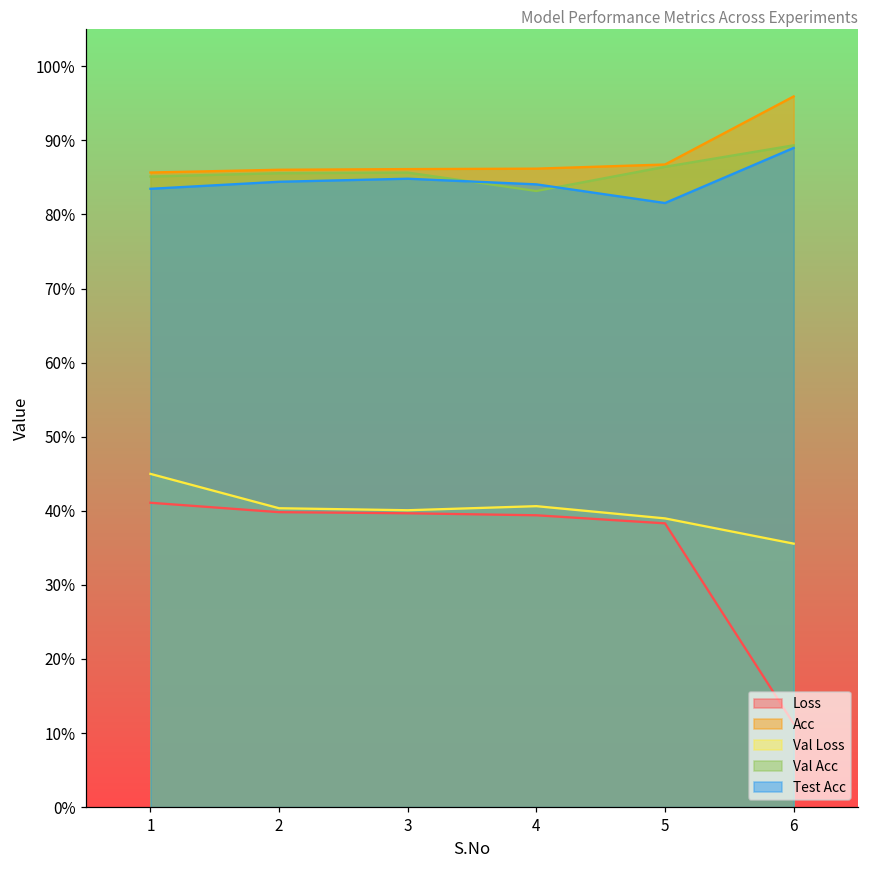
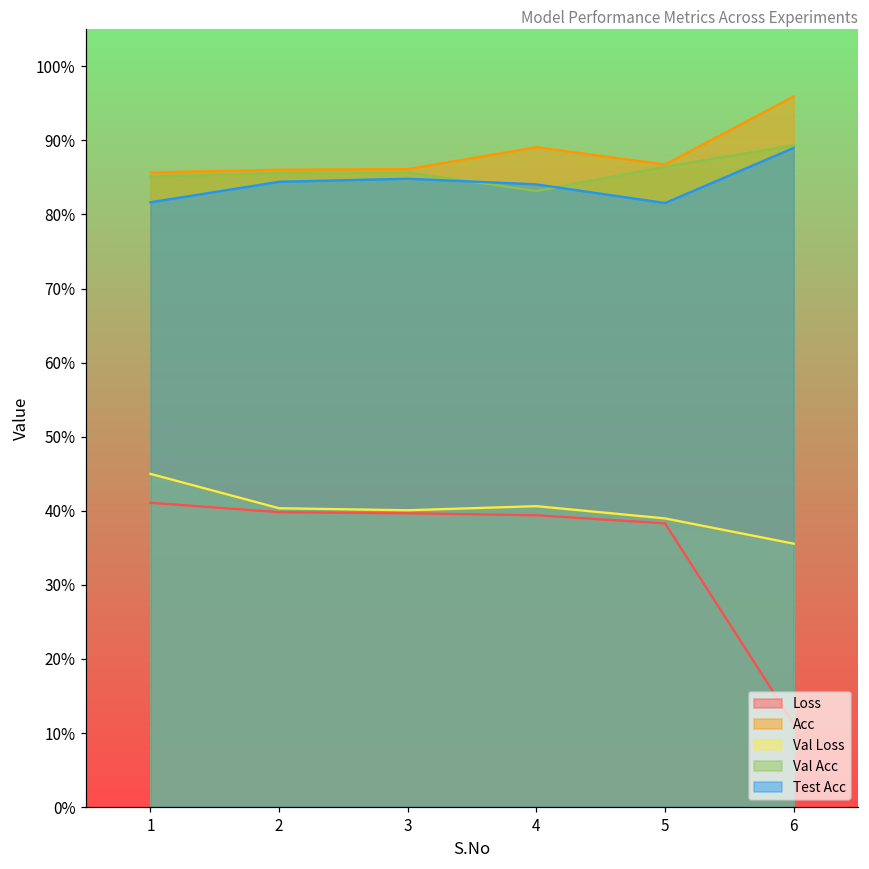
Test Acc, 1: 83% -> 82%
Acc, 4: 86% -> 89%
